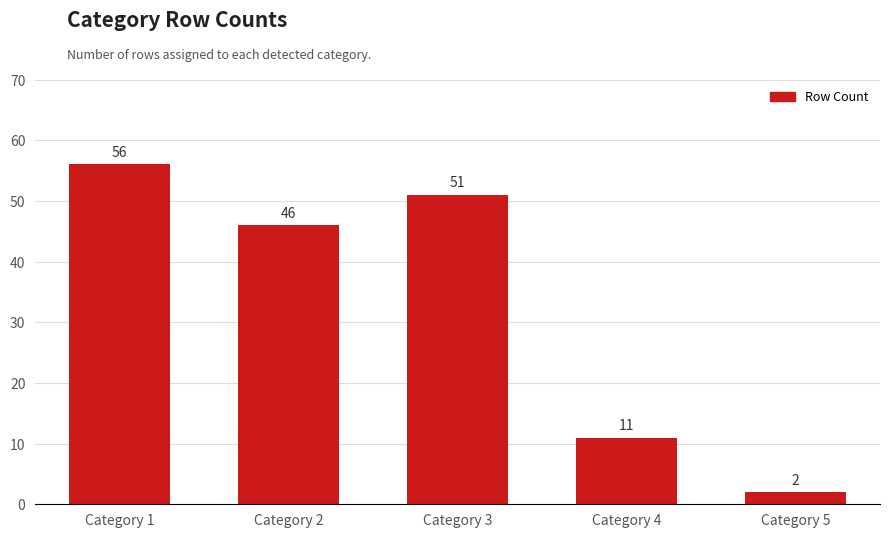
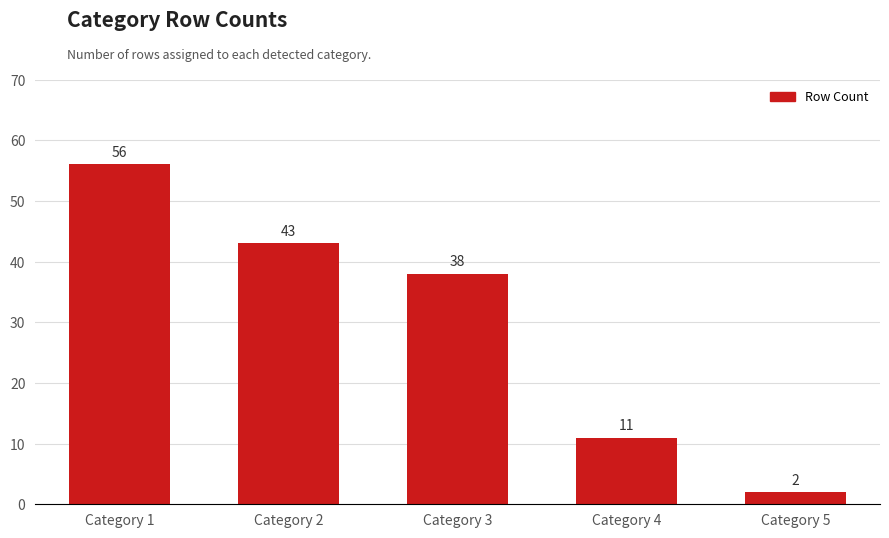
Category 2: 46 -> 43
Category 3: 51 -> 38
